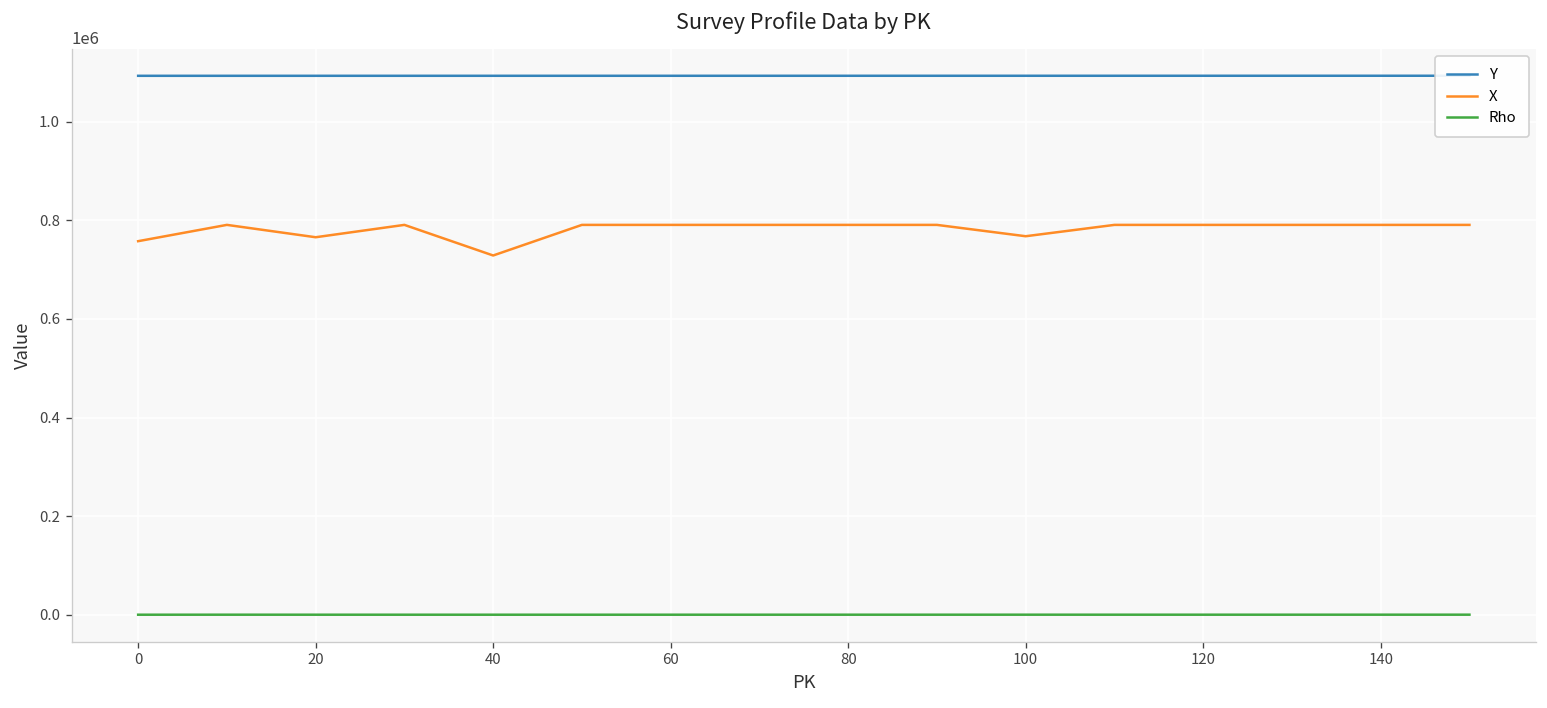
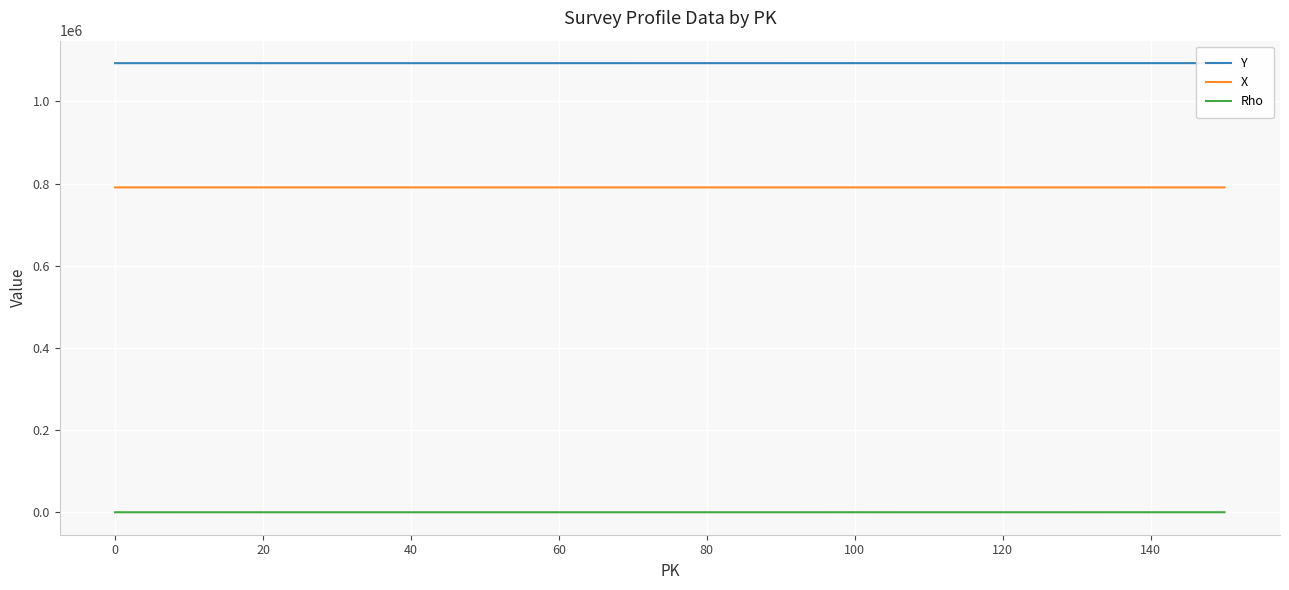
X, 0: 760000 -> 790000
X, 20: 770000 -> 790000
X, 40: 730000 -> 790000
X, 100: 770000 -> 790000
